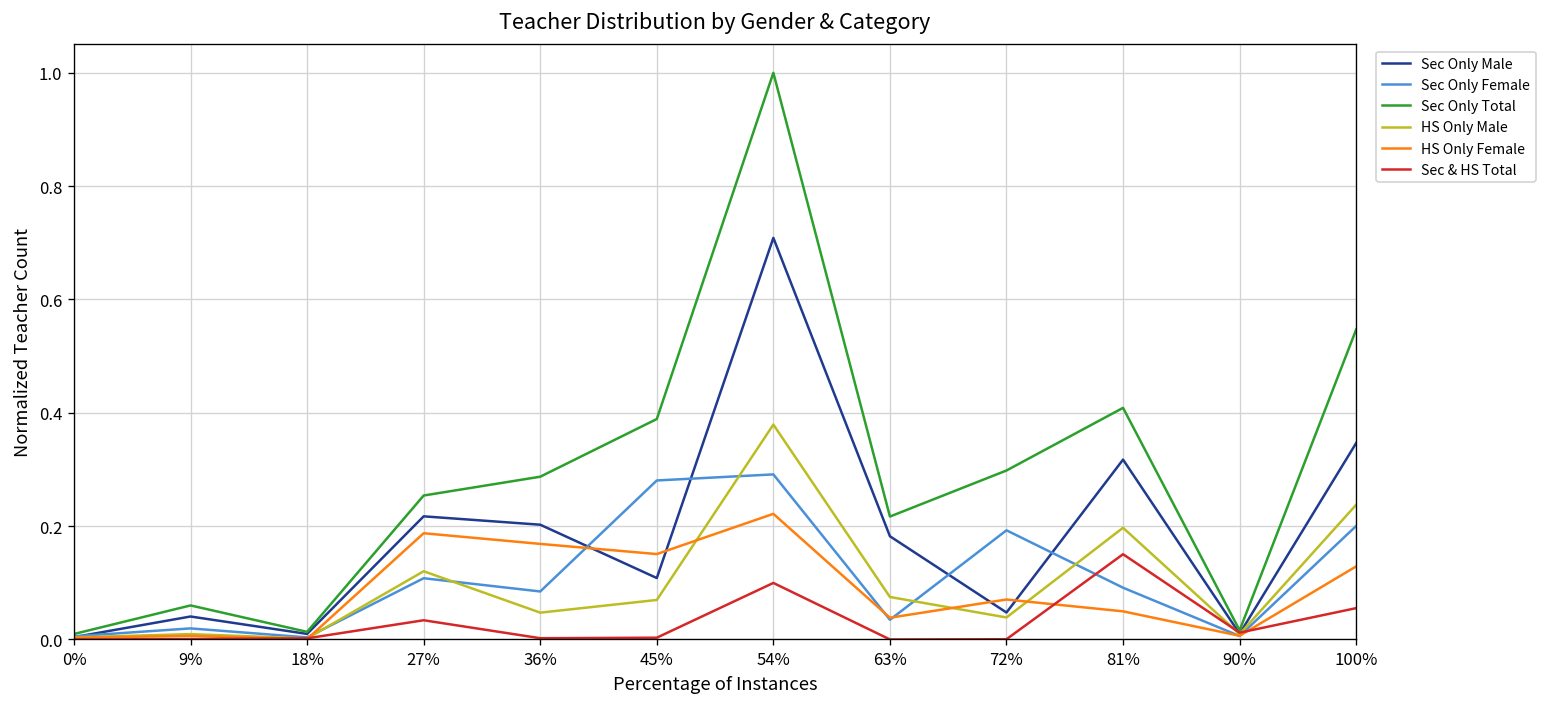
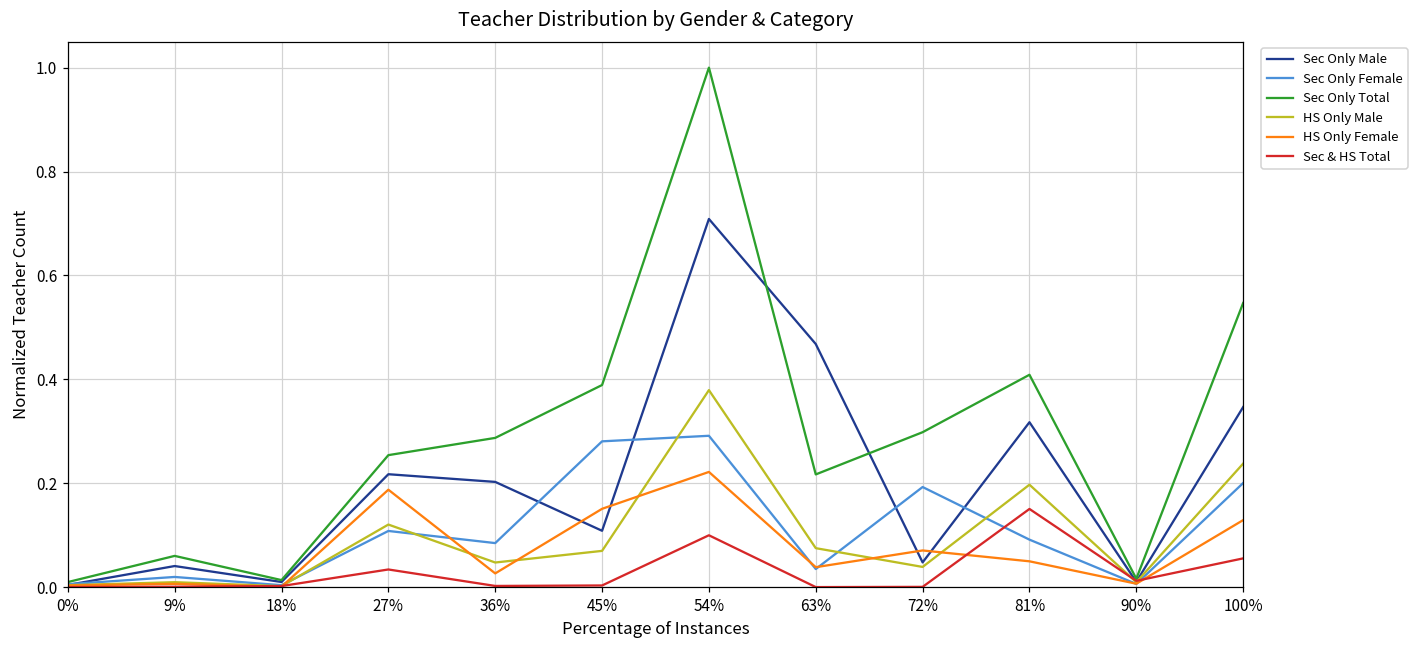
HS Only Female, 36%: 0.17 -> 0.03
Sec Only Male, 63%: 0.18 -> 0.47
